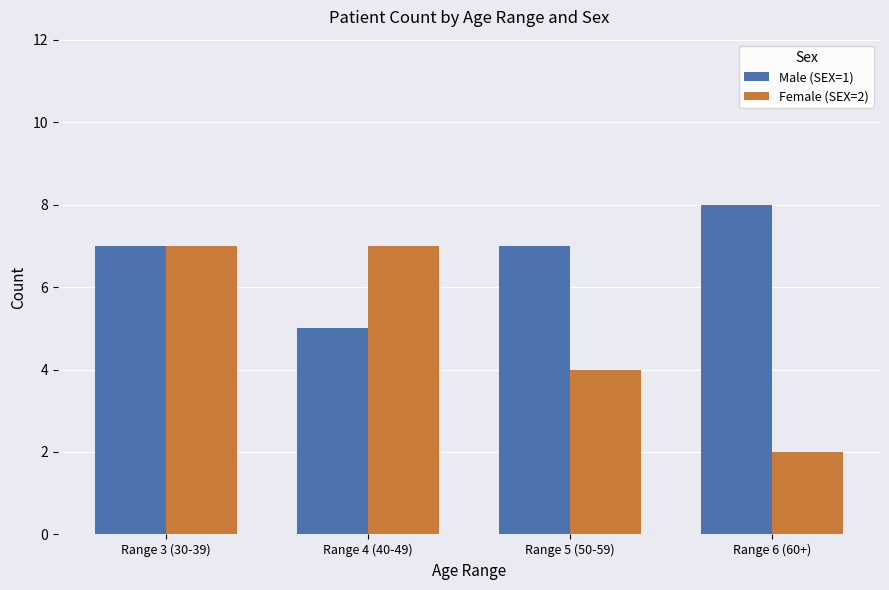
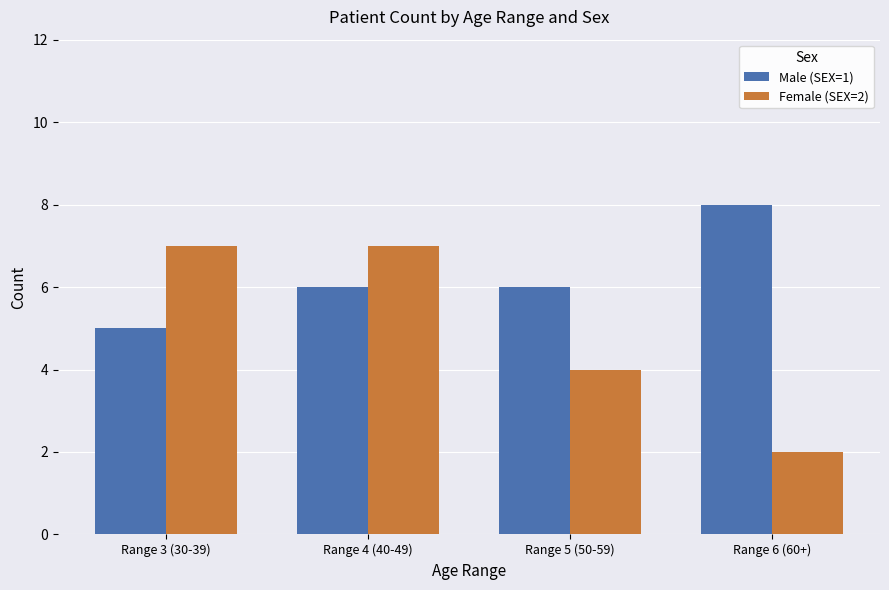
Male (SEX=1), Range 3 (30-39): 7 -> 5
Male (SEX=1), Range 4 (40-49): 5 -> 6
Male (SEX=1), Range 5 (50-59): 7 -> 6
